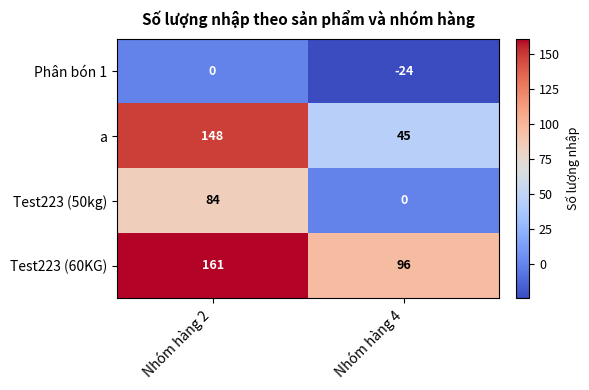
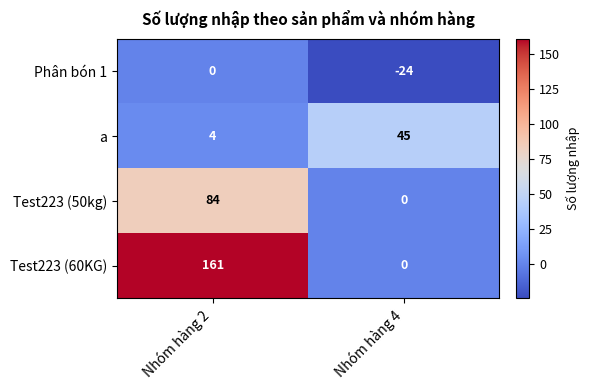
a, Nhóm hàng 2: 148 -> 4
Test223 (60KG), Nhóm hàng 4: 96 -> 0
